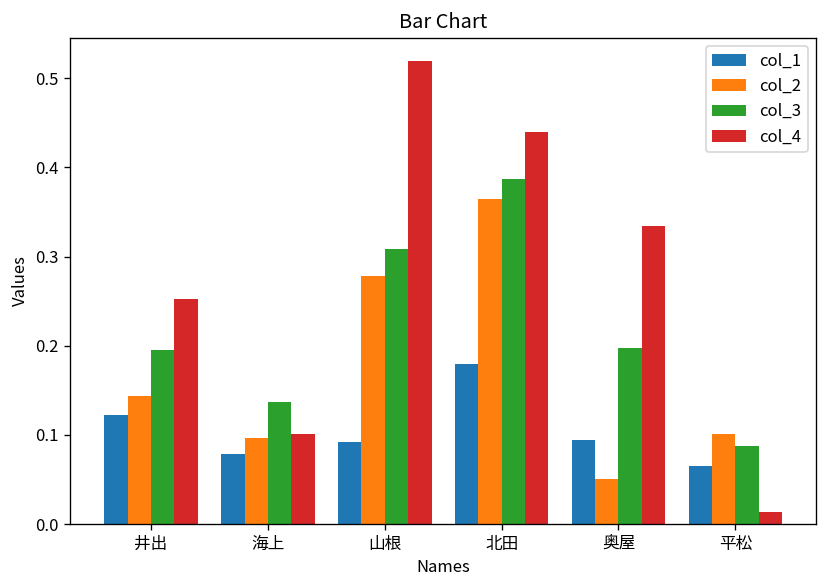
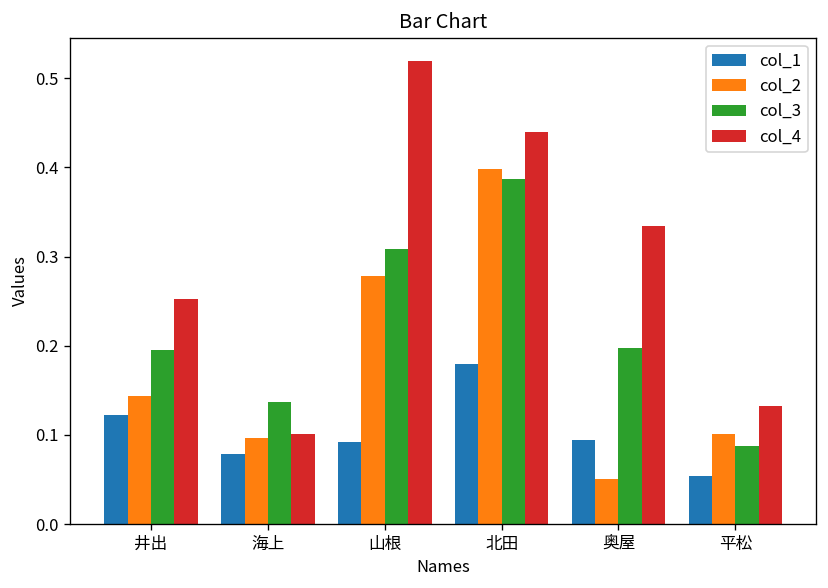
col_2, 北田: 0.36 -> 0.40
col_1, 平松: 0.07 -> 0.05
col_4, 平松: 0.01 -> 0.13
